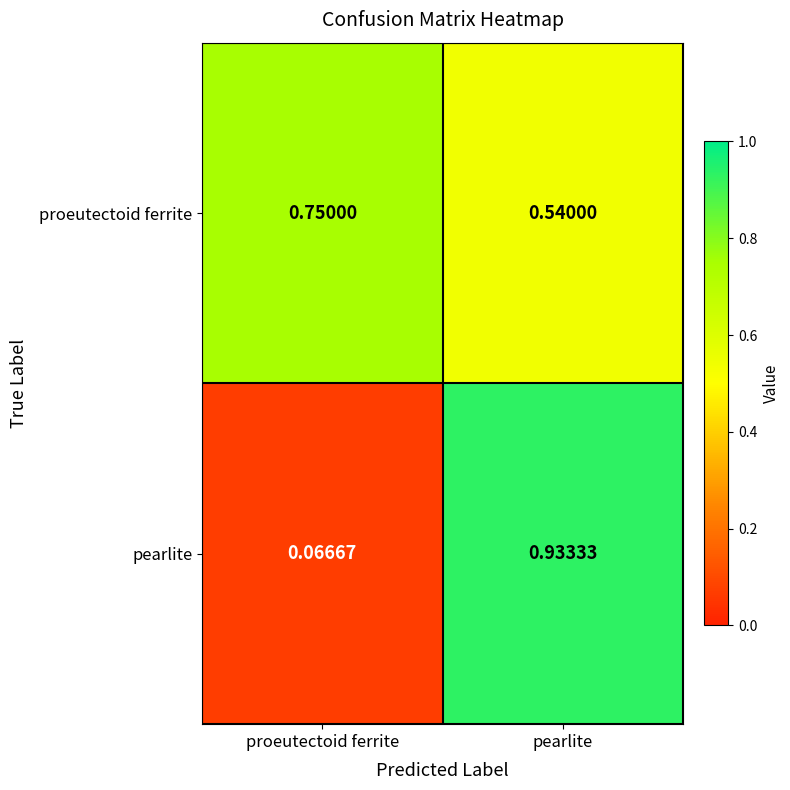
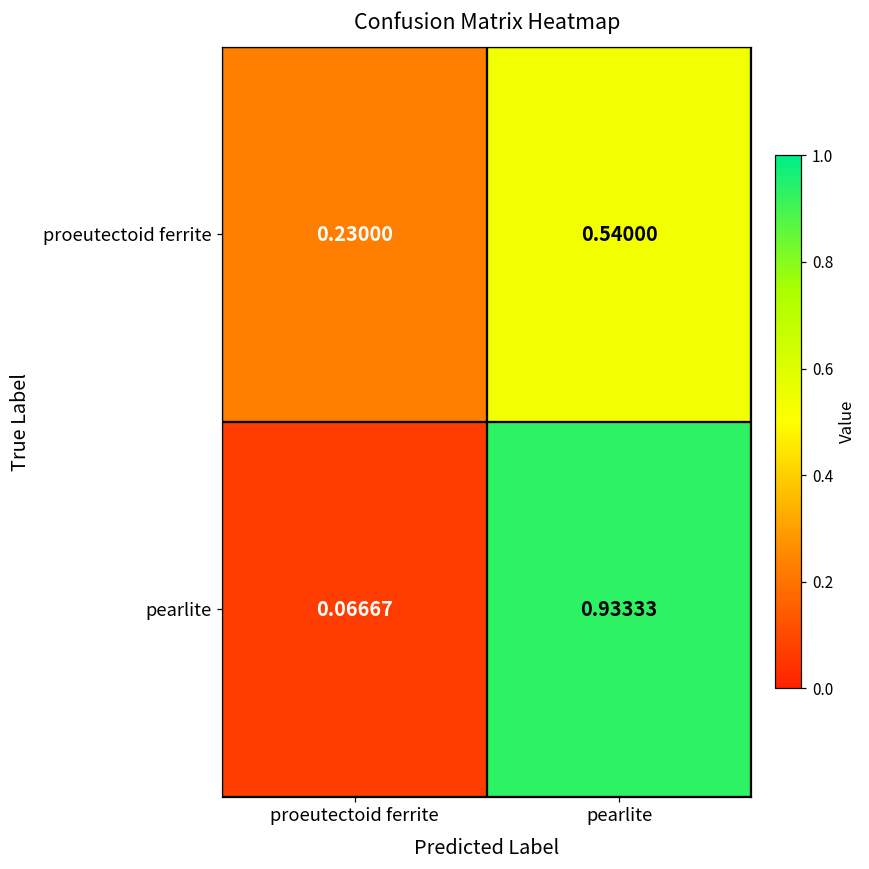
proeutectoid ferrite, proeutectoid ferrite: 0.75000 -> 0.23000
